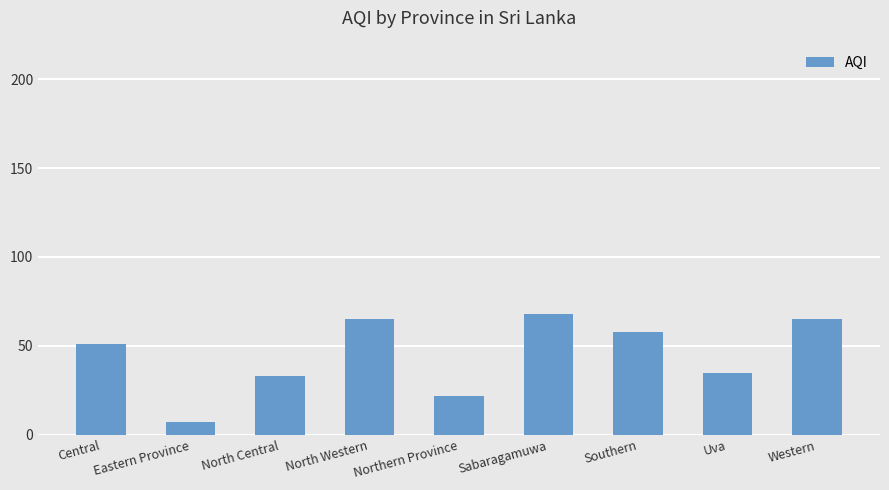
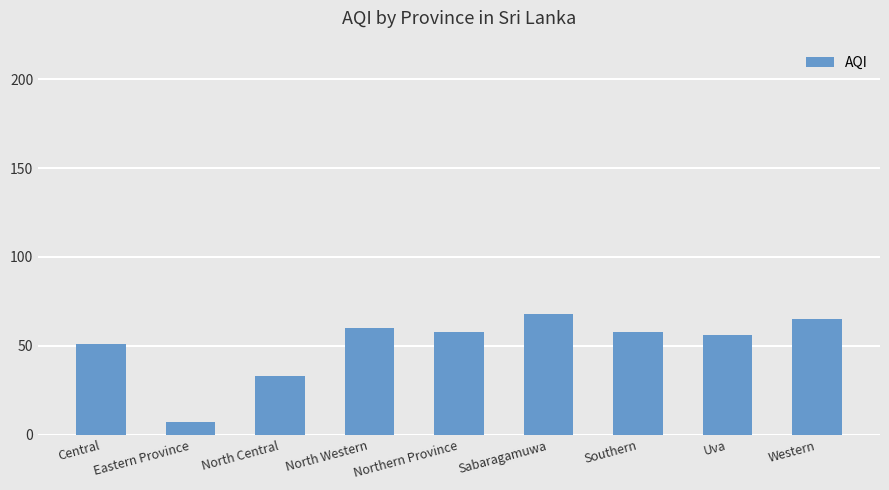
North Western: 65 -> 60
Northern Province: 22 -> 58
Uva: 35 -> 56
